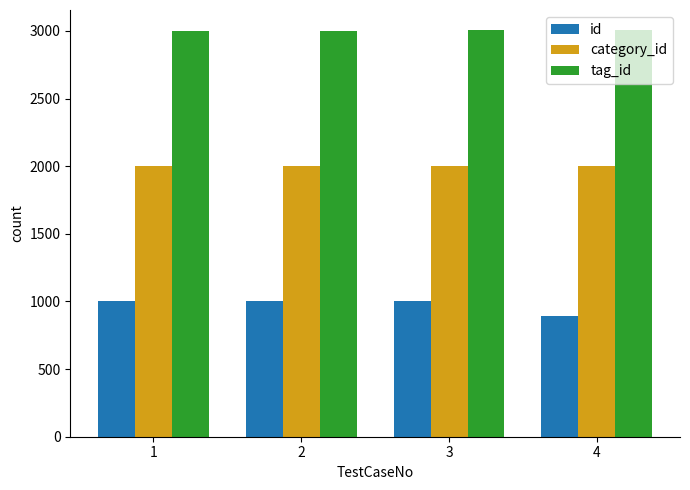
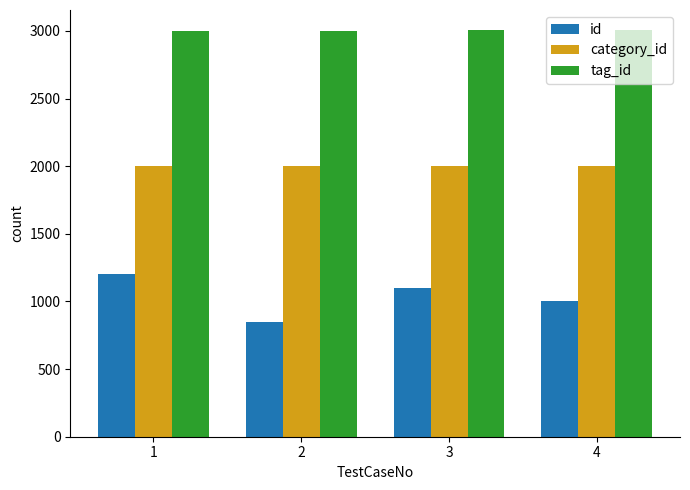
id, 1: 1000 -> 1200
id, 2: 1000 -> 850
id, 3: 1000 -> 1100
id, 4: 890 -> 1000
